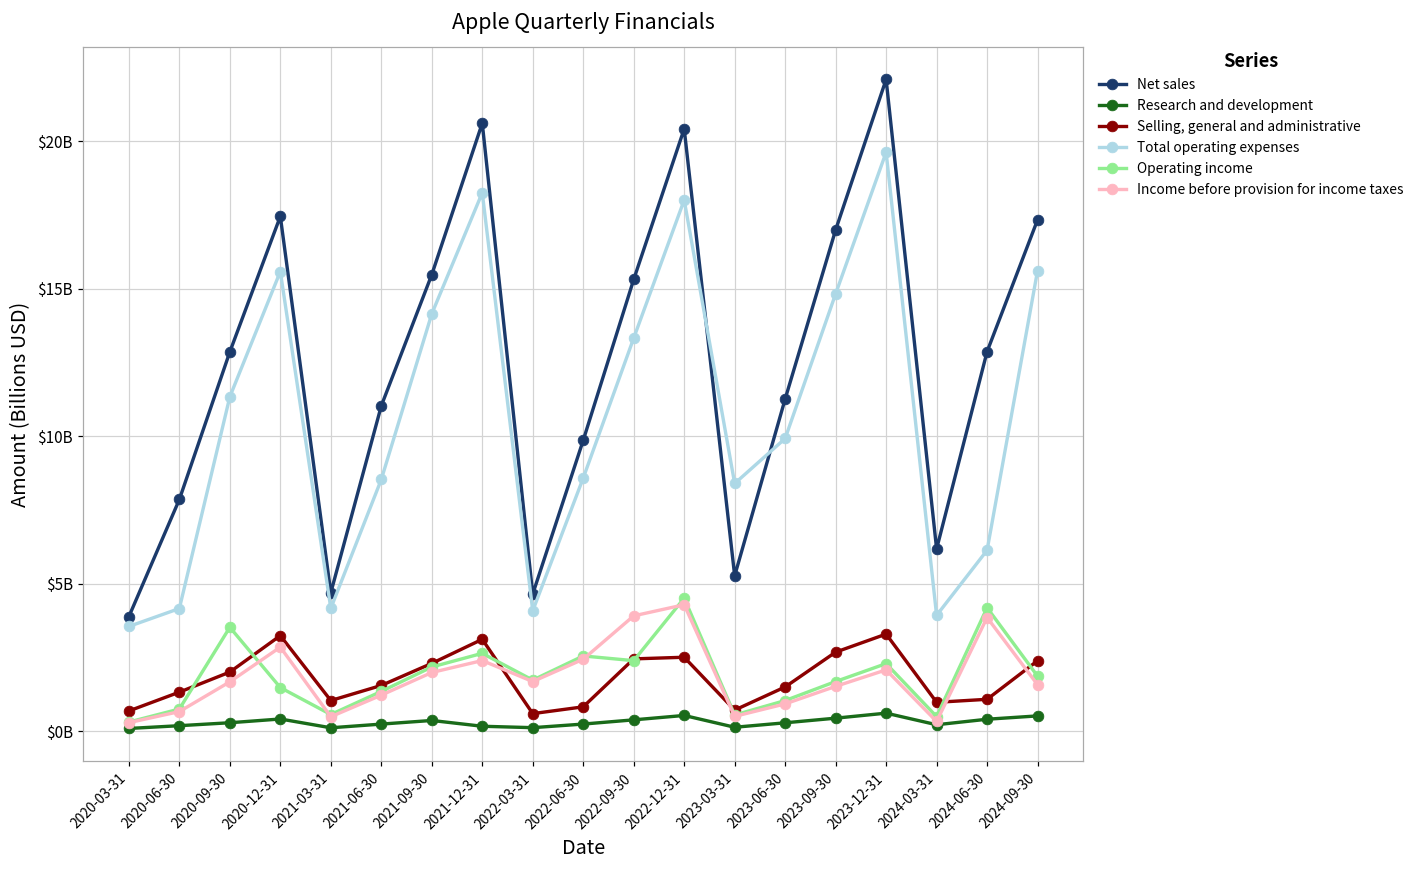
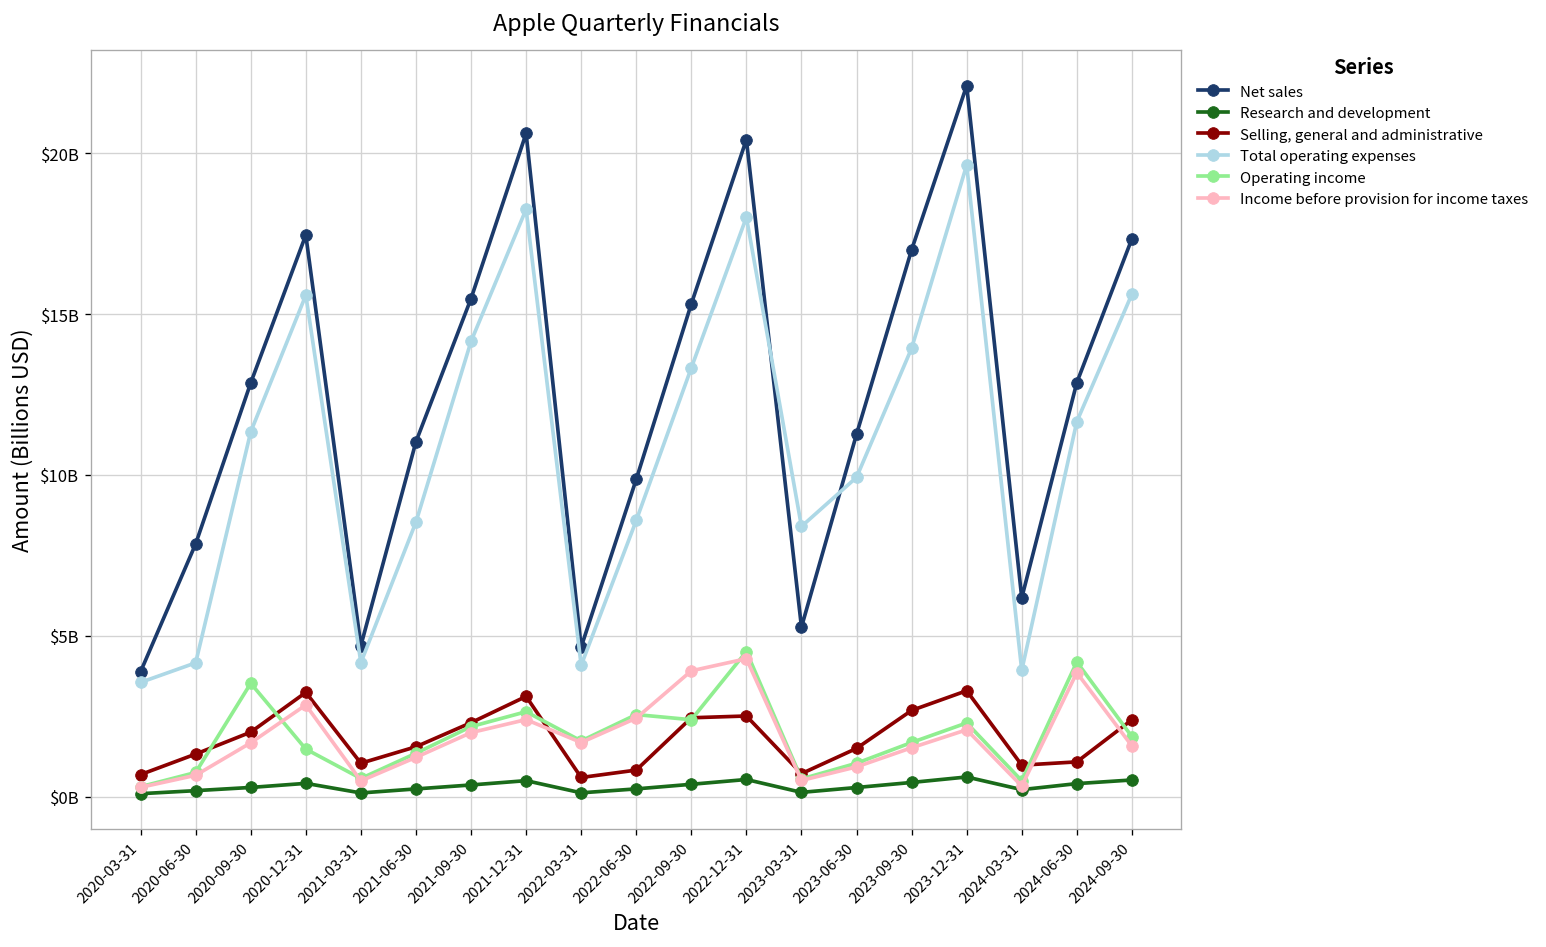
Research and development, 2021-12-31: $200000000 -> $500000000
Total operating expenses, 2023-09-30: $14800000000 -> $13900000000
Total operating expenses, 2024-06-30: $6100000000 -> $11700000000
